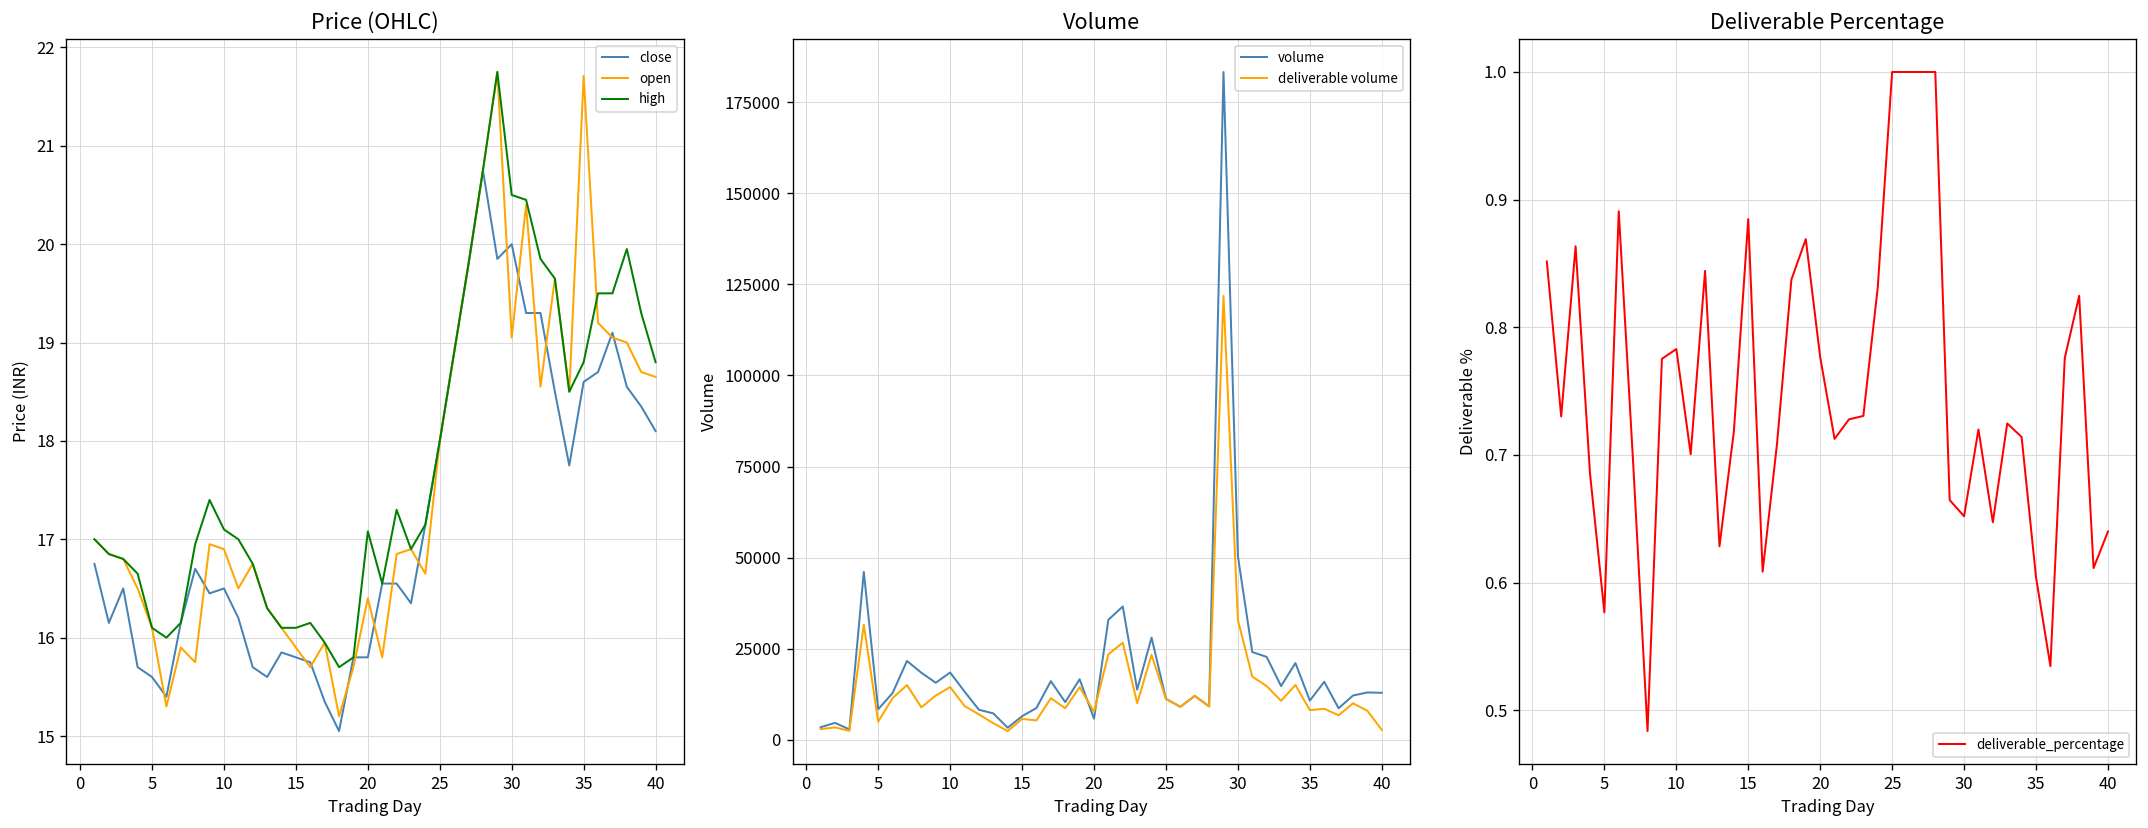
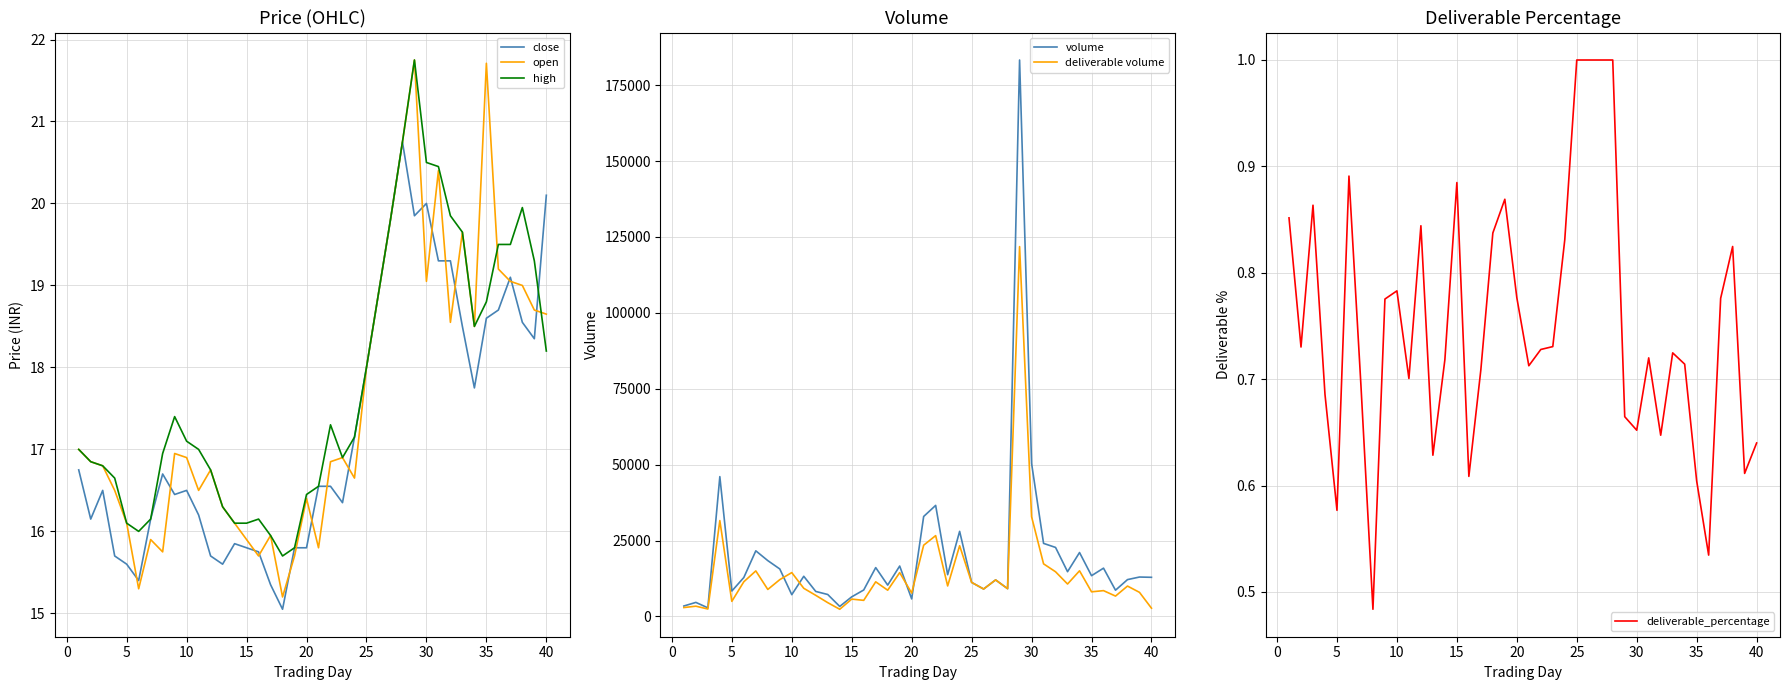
Price (OHLC), high, 20: 17.1 -> 16.5
Price (OHLC), close, 40: 18.1 -> 20.1
Price (OHLC), high, 40: 18.8 -> 18.2
Volume, volume, 10: 18000 -> 7000
Volume, volume, 35: 11000 -> 13000
